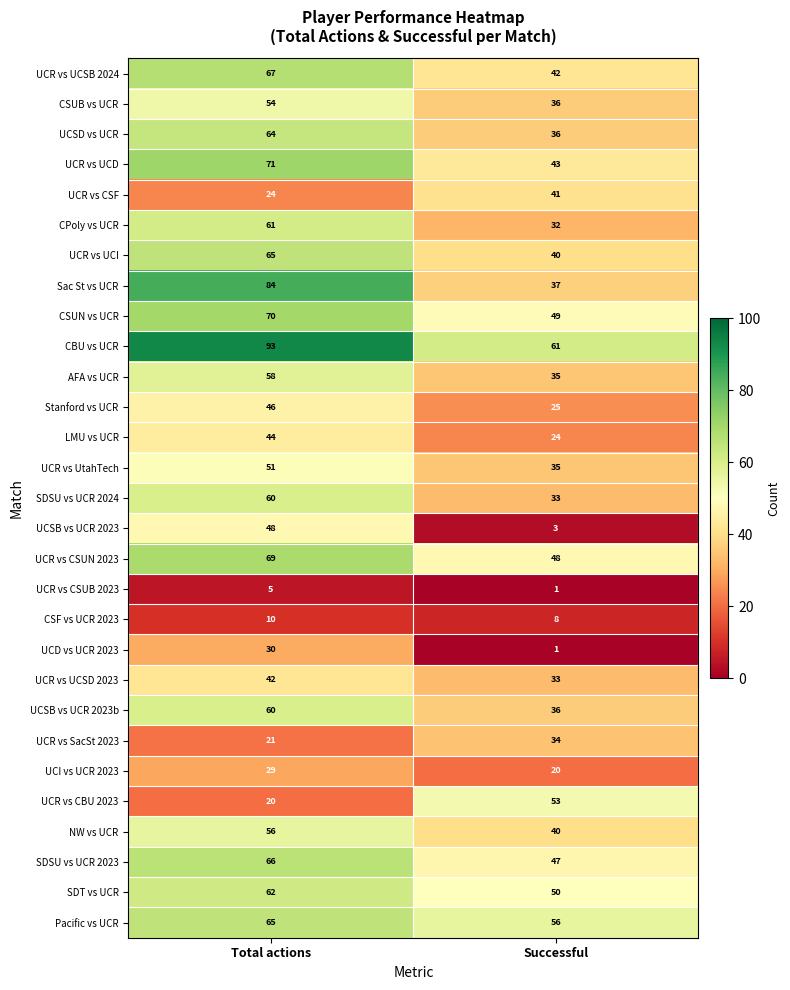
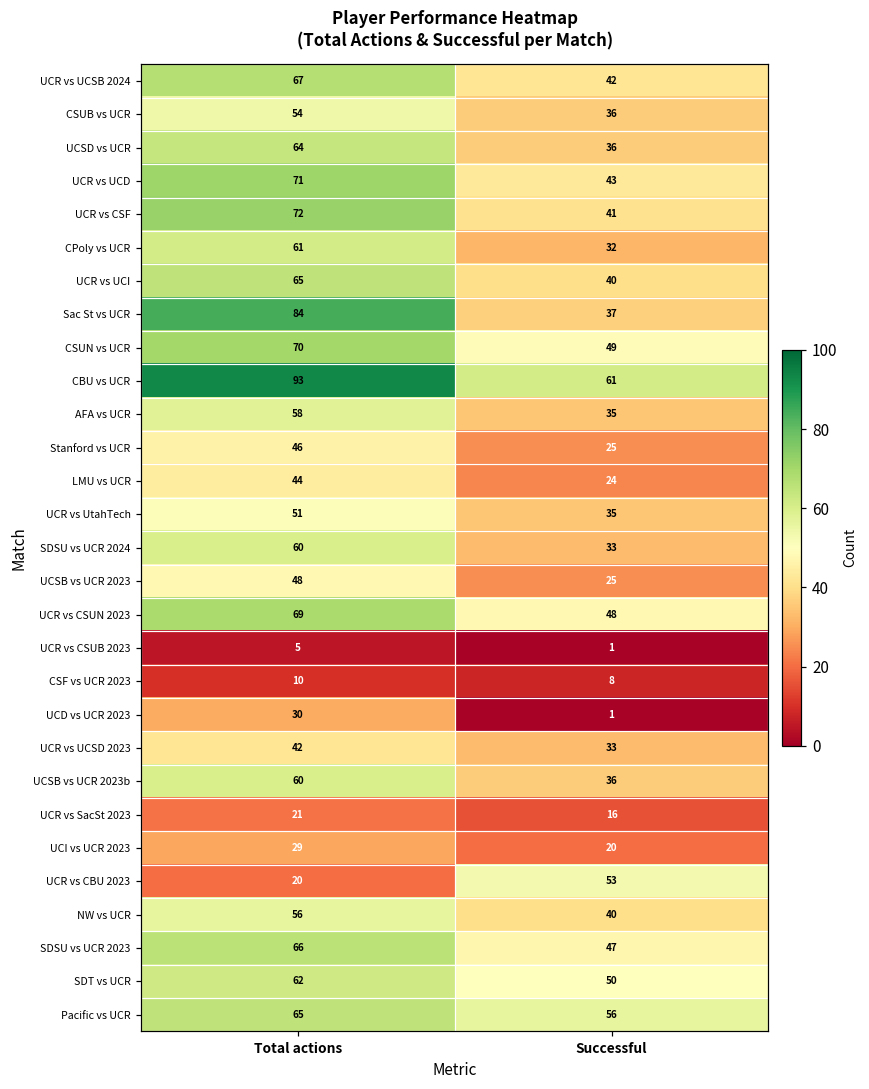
UCR vs CSF, Total actions: 24 -> 72
UCSB vs UCR 2023, Successful: 3 -> 25
UCR vs SacSt 2023, Successful: 34 -> 16
